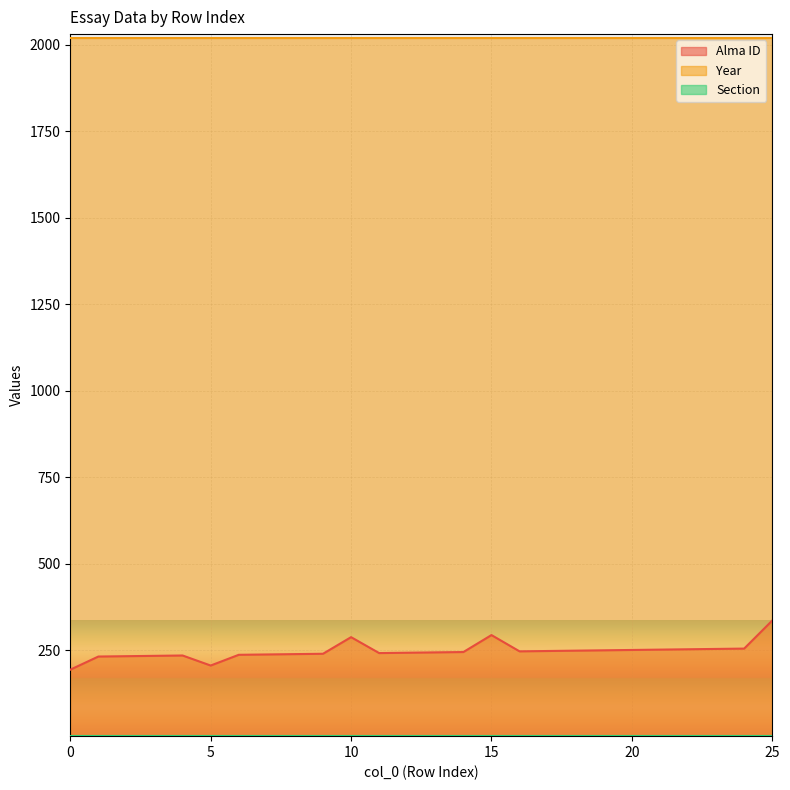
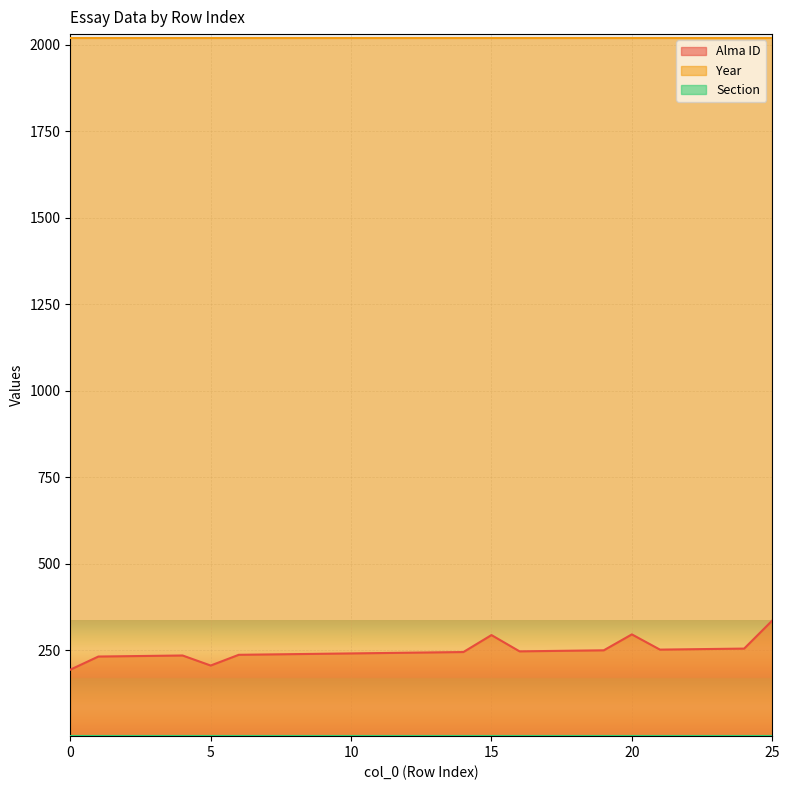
Alma ID, 10: 290 -> 240
Alma ID, 20: 250 -> 300
